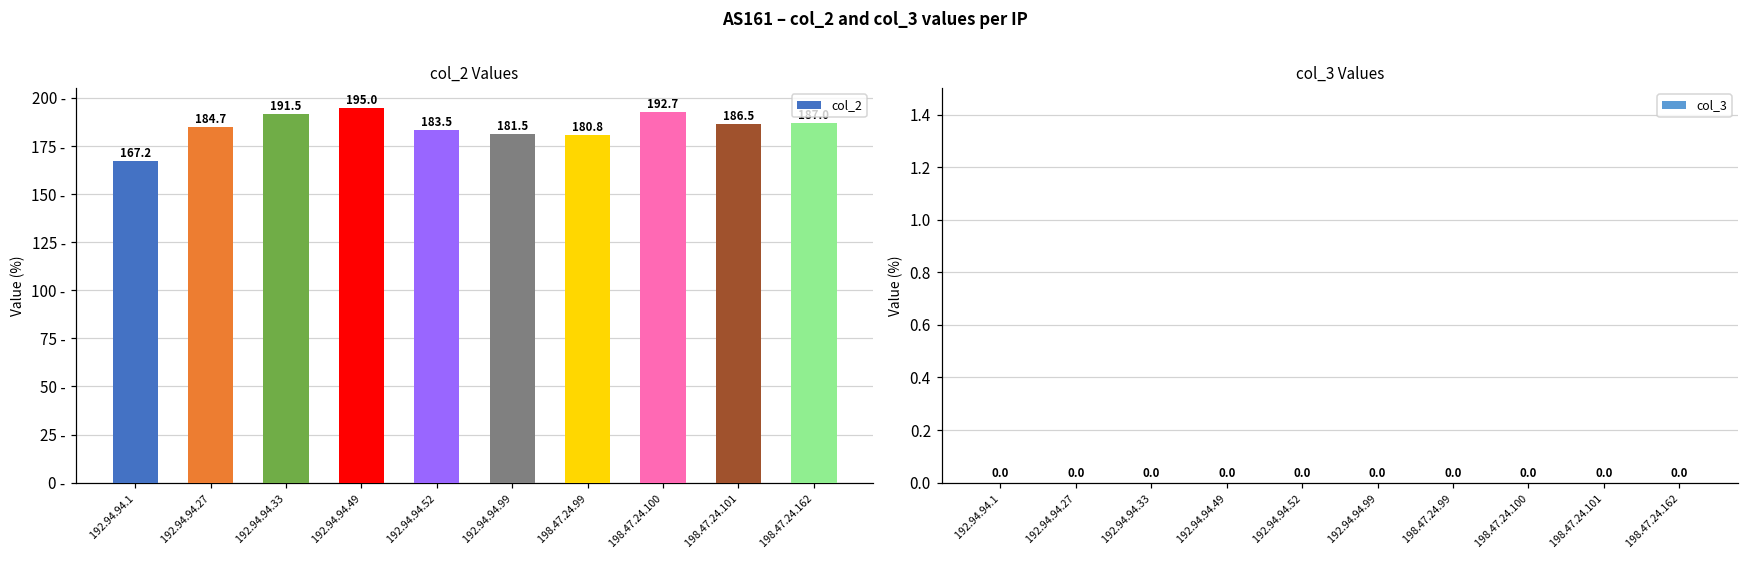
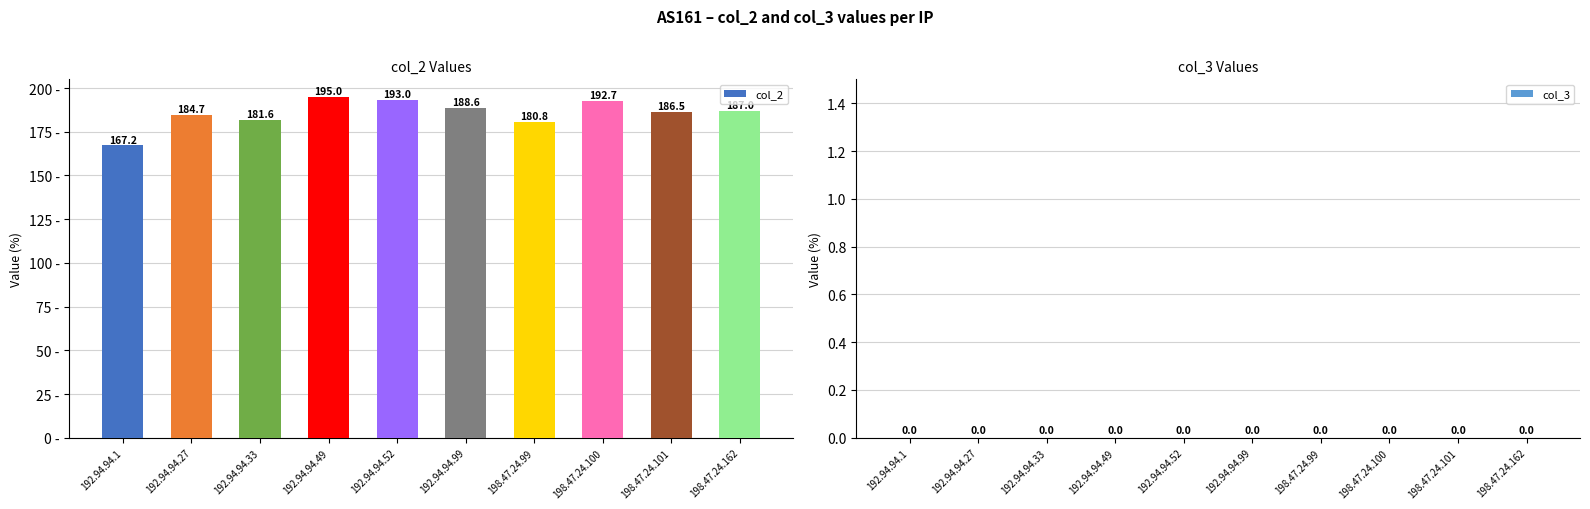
col_2 Values, 192.94.94.33: 191.5 -> 181.6
col_2 Values, 192.94.94.52: 183.5 -> 193.0
col_2 Values, 192.94.94.99: 181.5 -> 188.6
